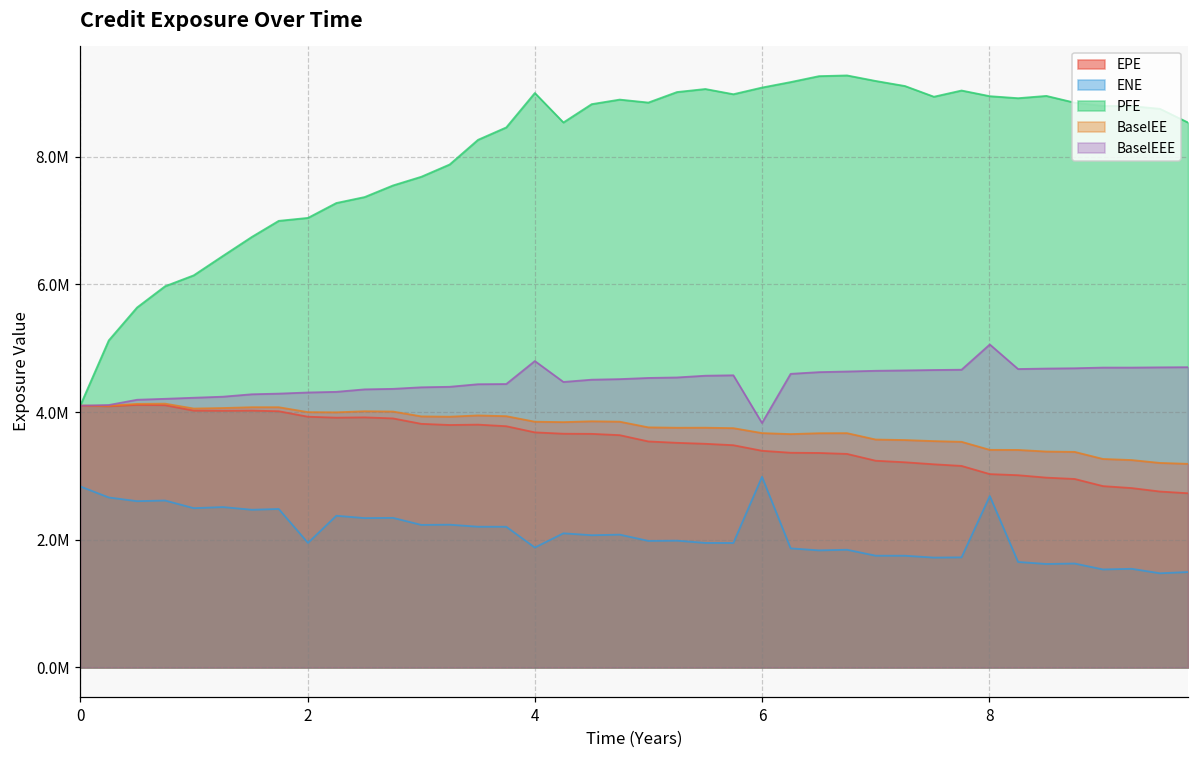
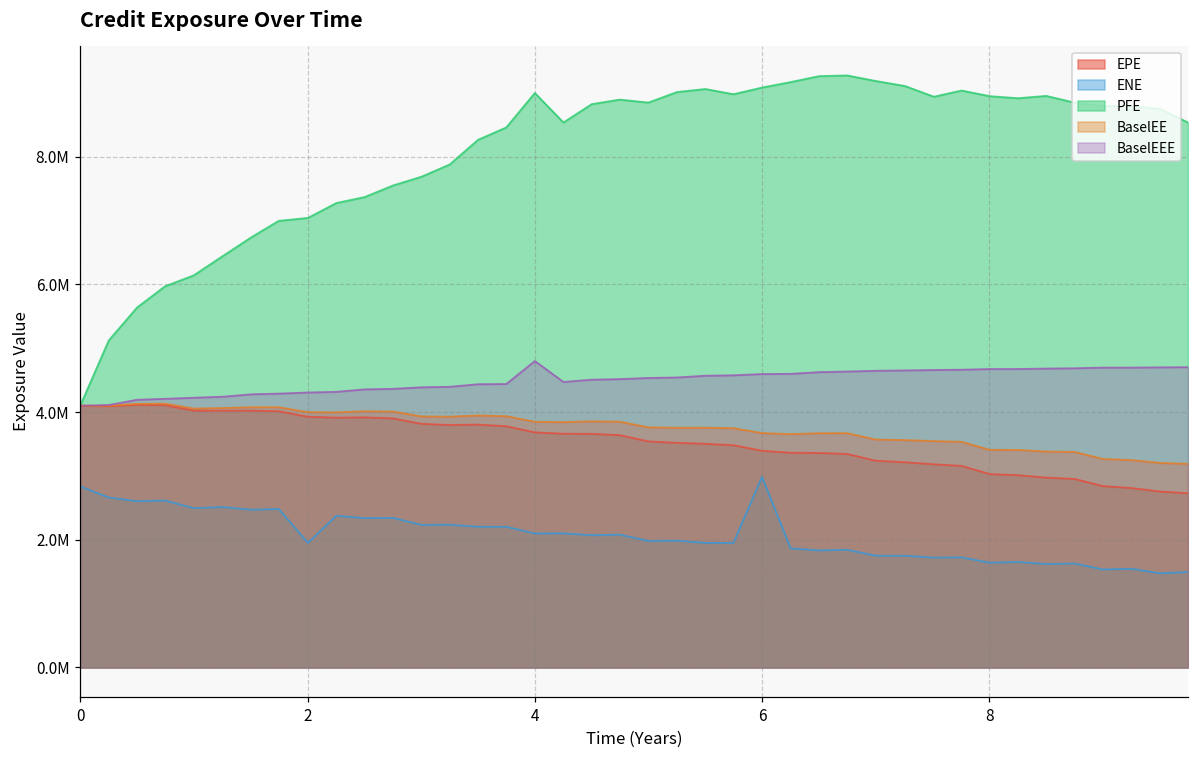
ENE, 4: 1900000 -> 2100000
BaselEEE, 6: 3800000 -> 4600000
ENE, 8: 2700000 -> 1600000
BaselEEE, 8: 5100000 -> 4700000
